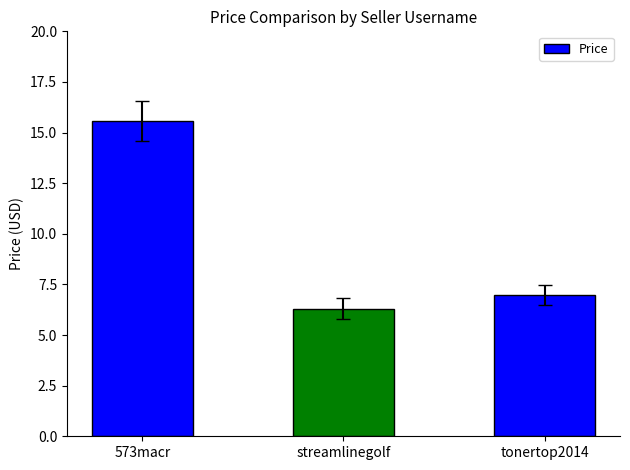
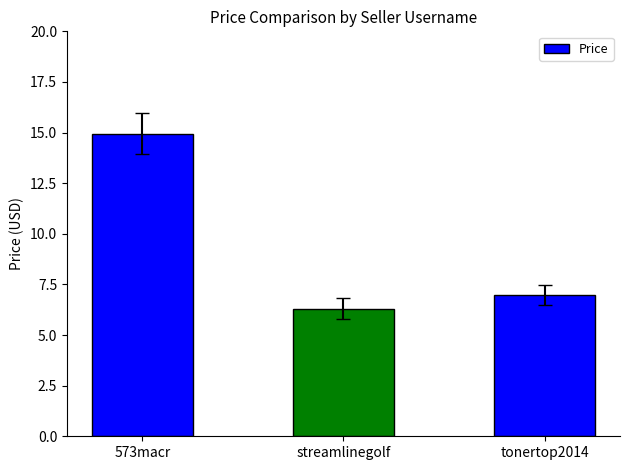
Price, 573macr: 15.6 -> 15.0
